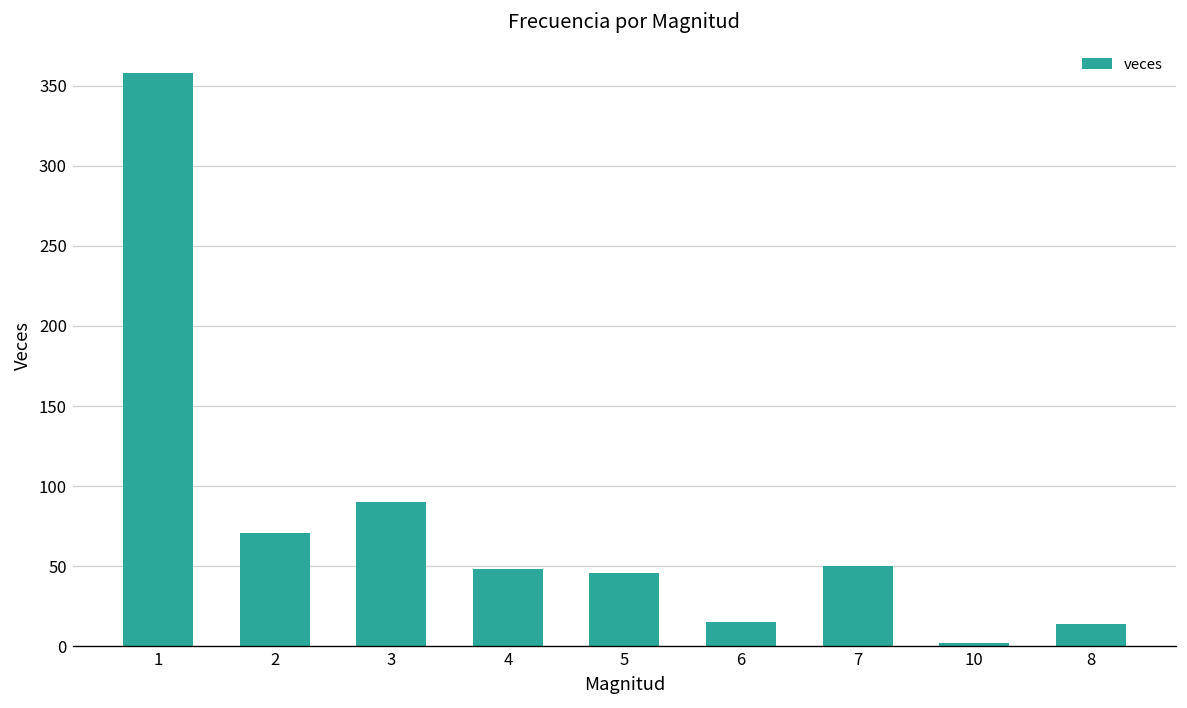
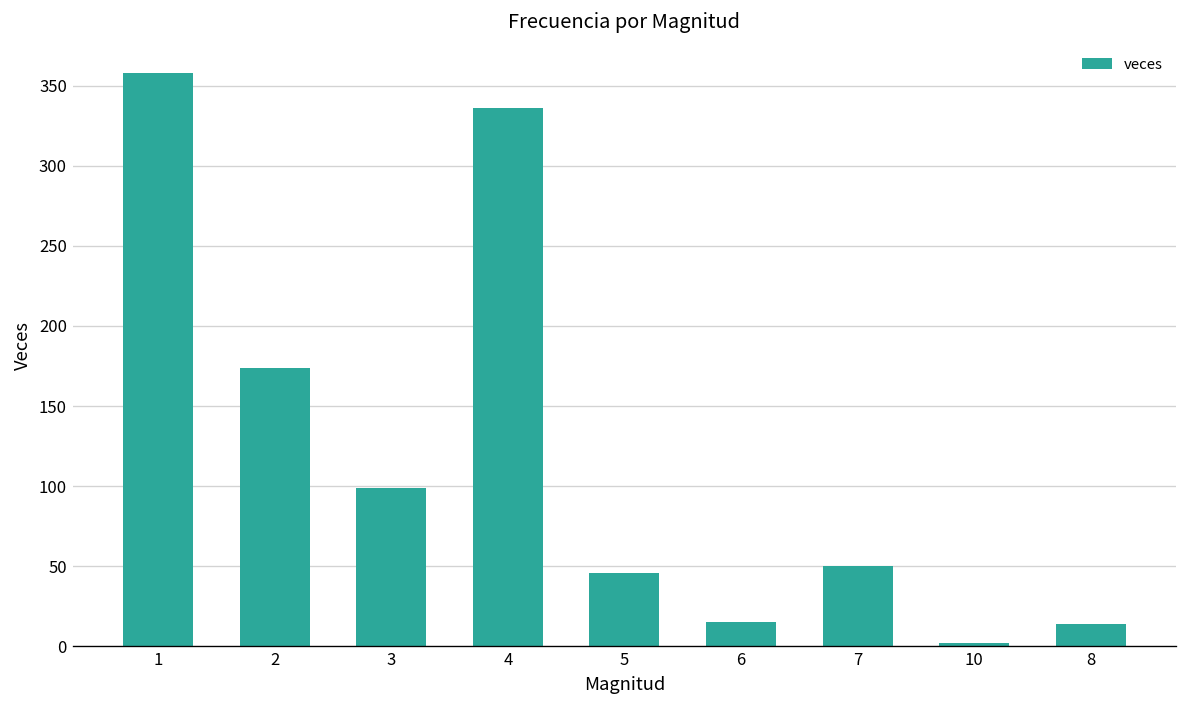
2: 71 -> 174
3: 90 -> 99
4: 48 -> 336
